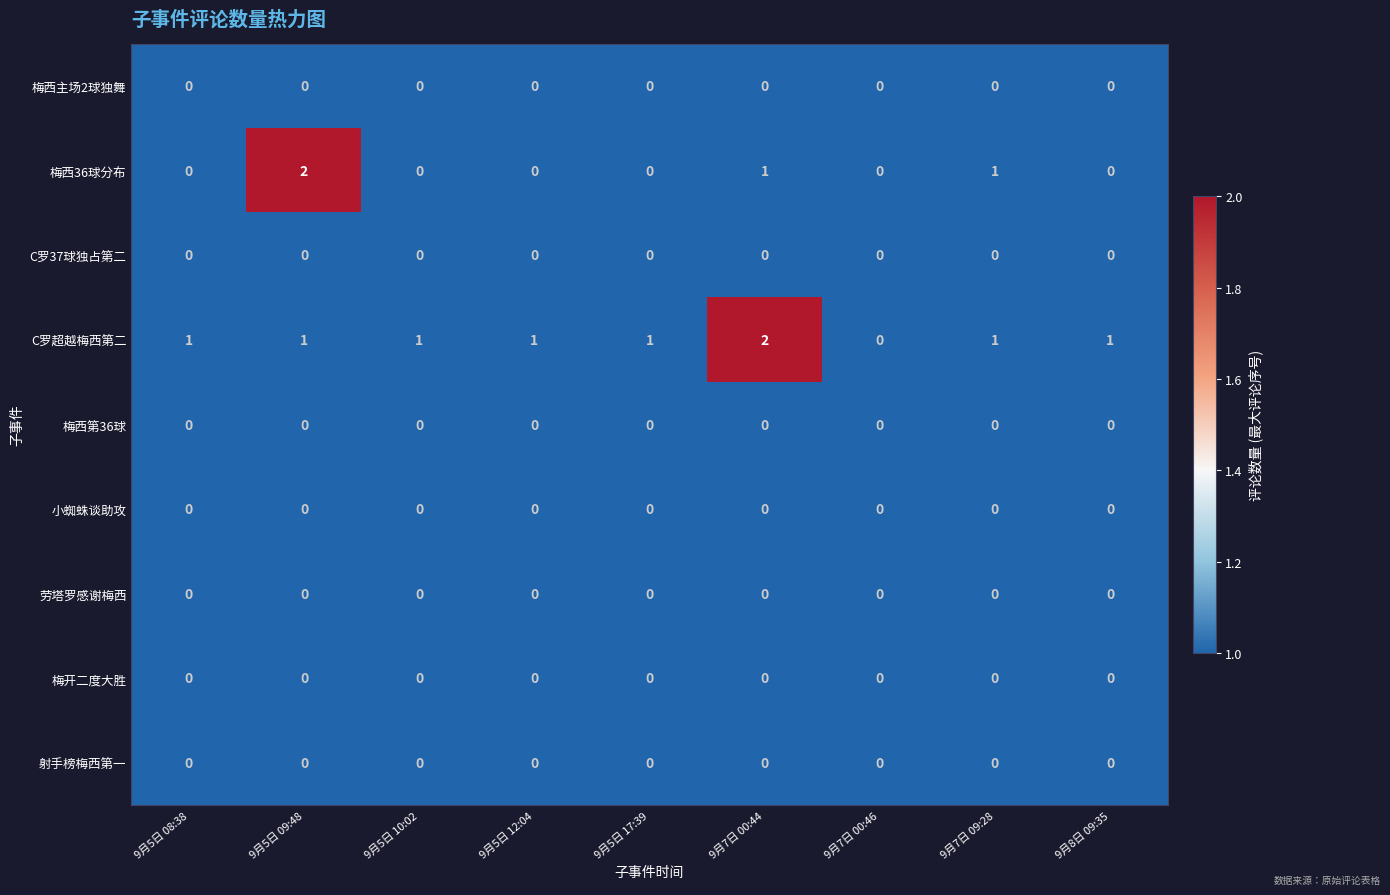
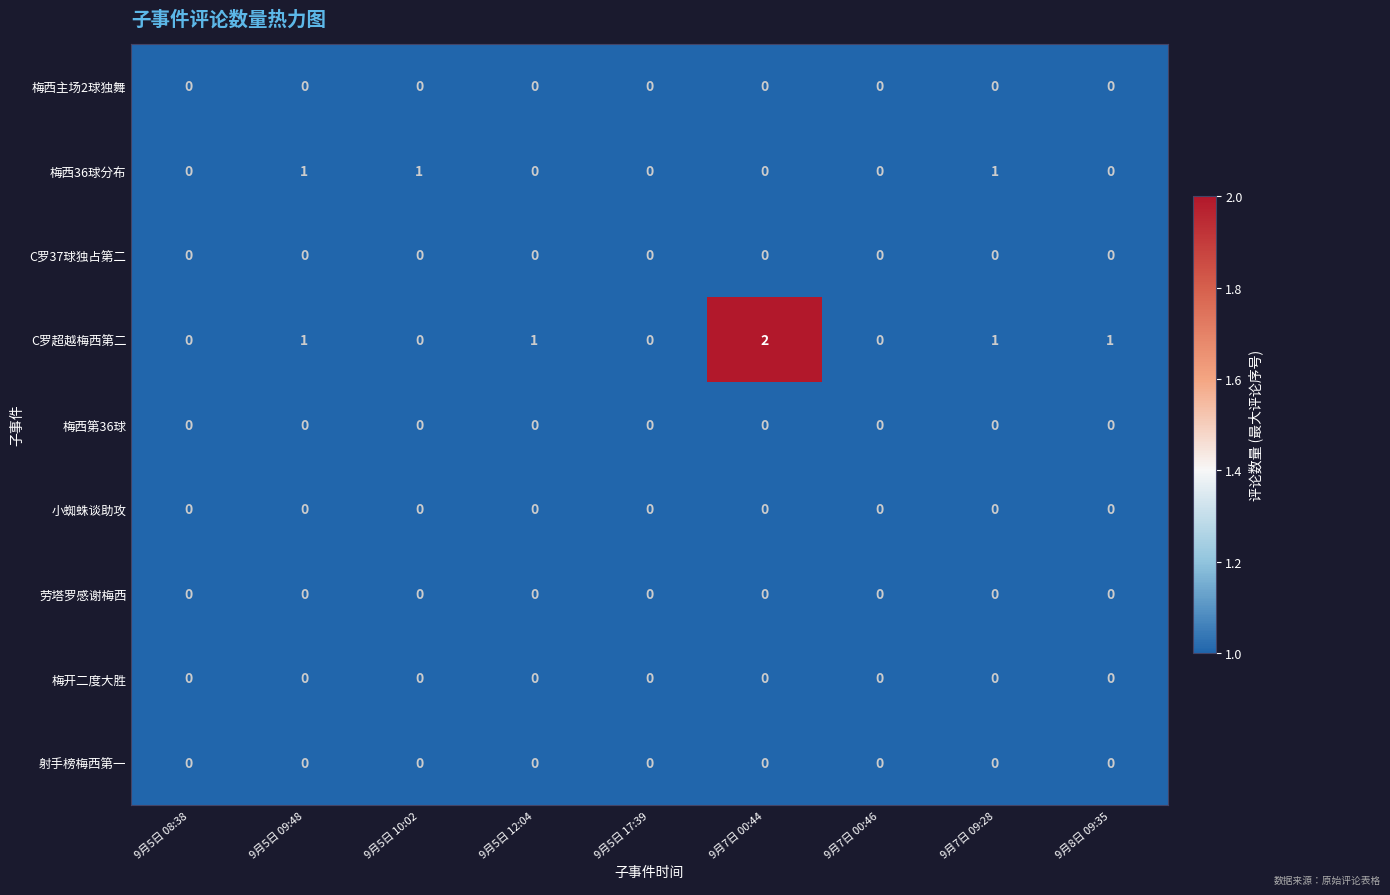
梅西36球分布, 9月5日 09:48: 2 -> 1
梅西36球分布, 9月5日 10:02: 0 -> 1
梅西36球分布, 9月7日 00:44: 1 -> 0
C罗超越梅西第二, 9月5日 08:38: 1 -> 0
C罗超越梅西第二, 9月5日 10:02: 1 -> 0
C罗超越梅西第二, 9月5日 17:39: 1 -> 0
